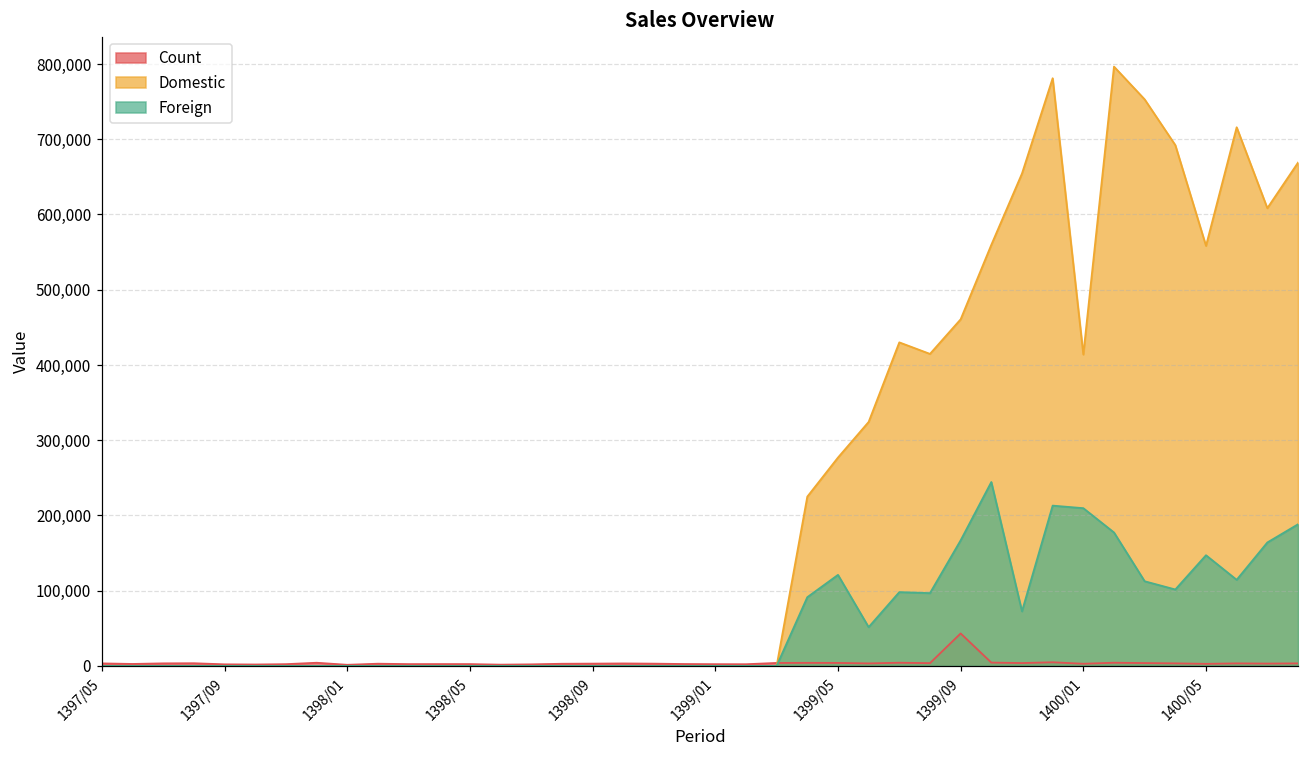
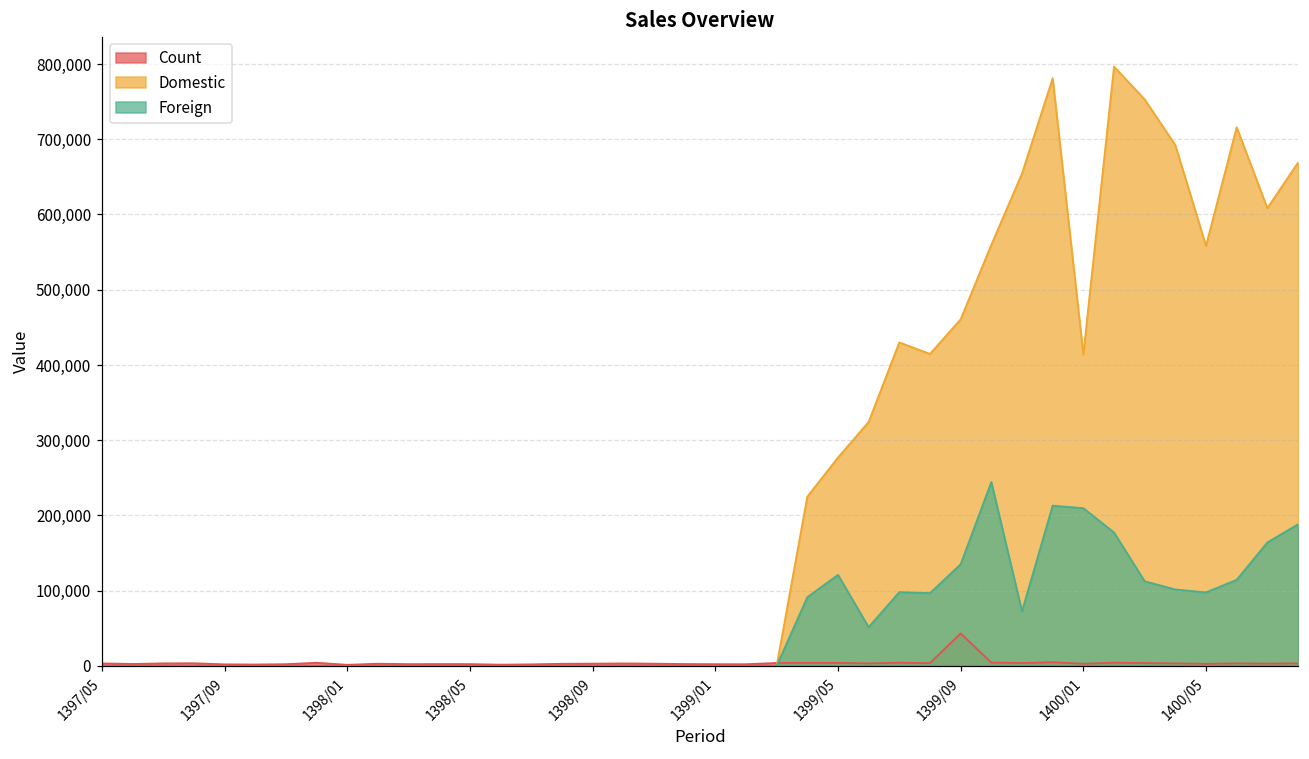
Foreign, 1399/09: 170,000 -> 140,000
Foreign, 1400/05: 150,000 -> 100,000
